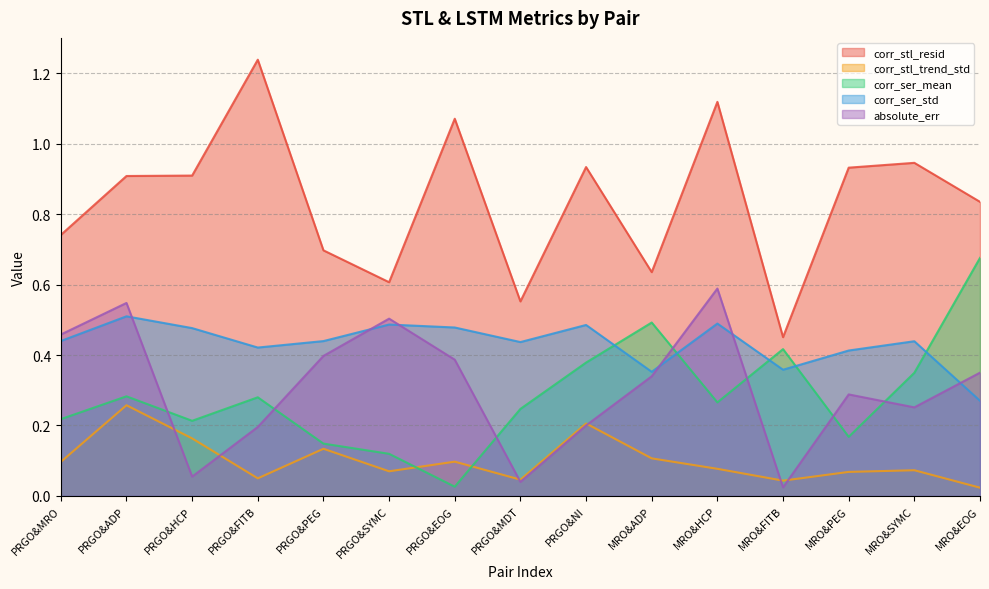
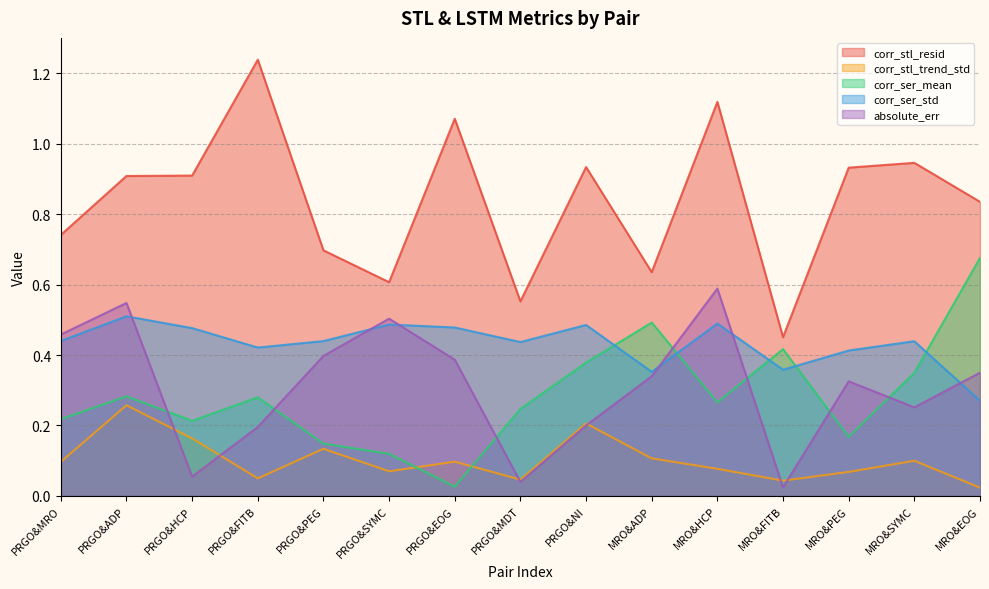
absolute_err, MRO&PEG: 0.29 -> 0.33
corr_stl_trend_std, MRO&SYMC: 0.07 -> 0.10
